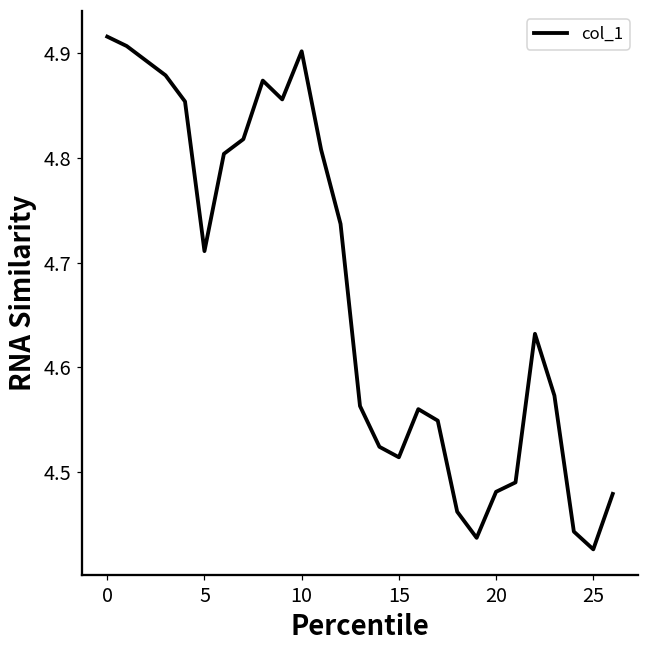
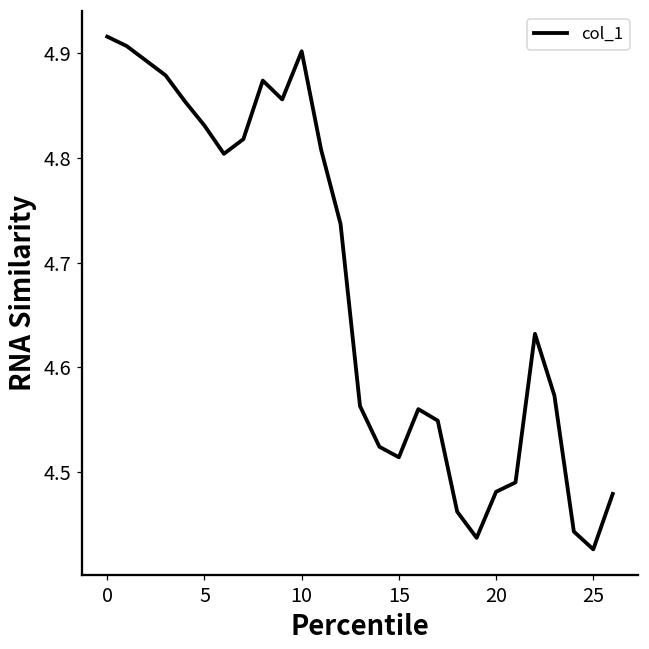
5: 4.71 -> 4.83
